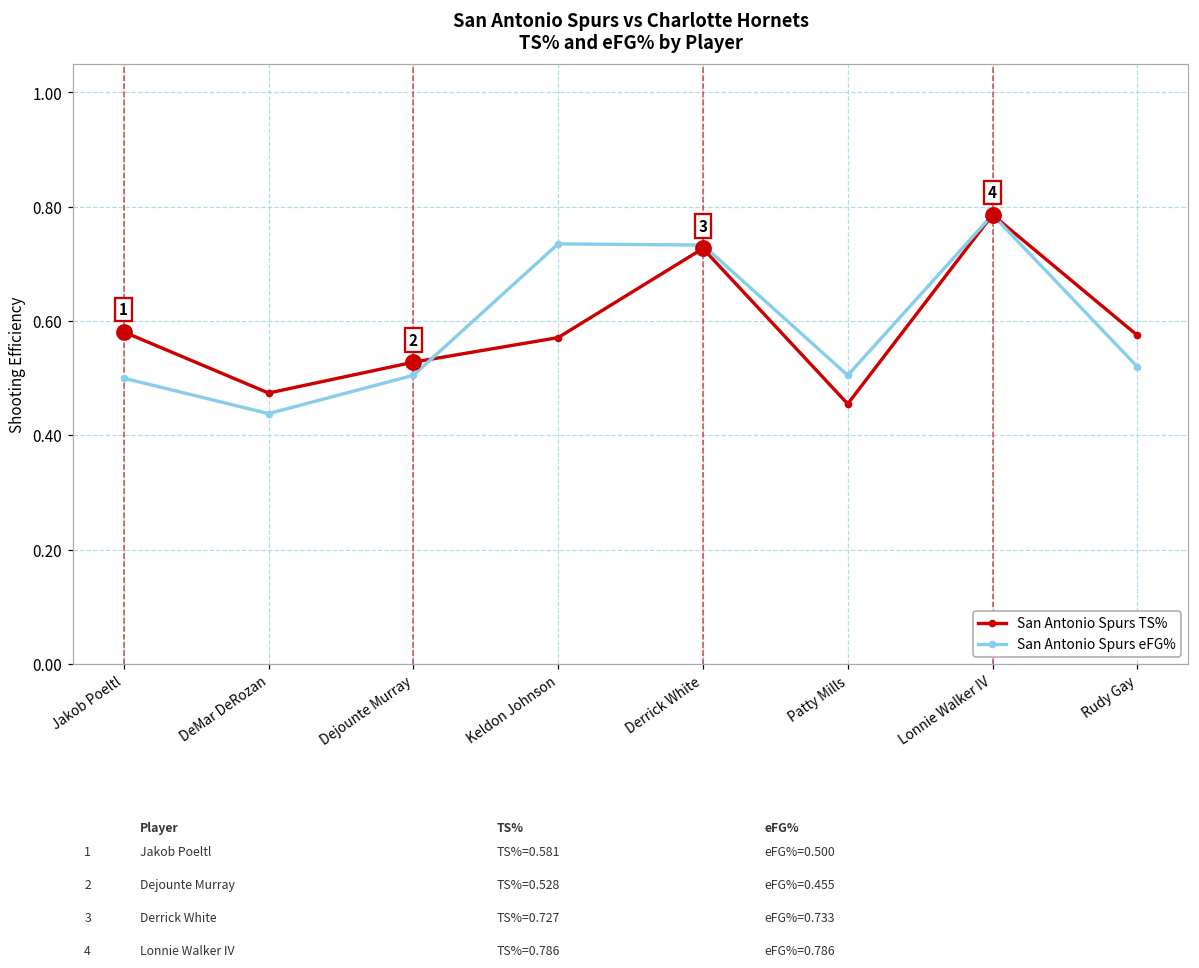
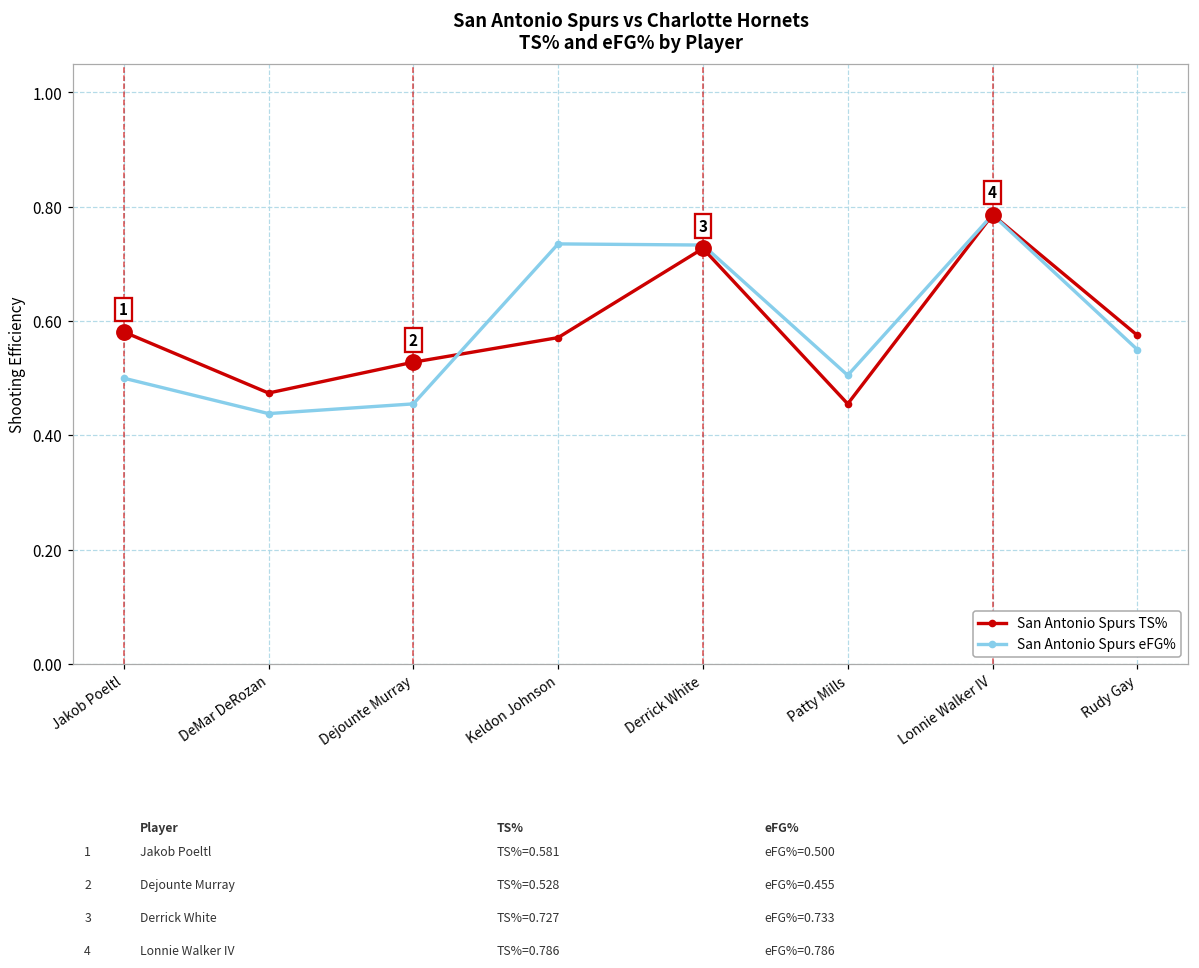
San Antonio Spurs eFG%, Dejounte Murray: 0.51 -> 0.46
San Antonio Spurs eFG%, Rudy Gay: 0.52 -> 0.55
